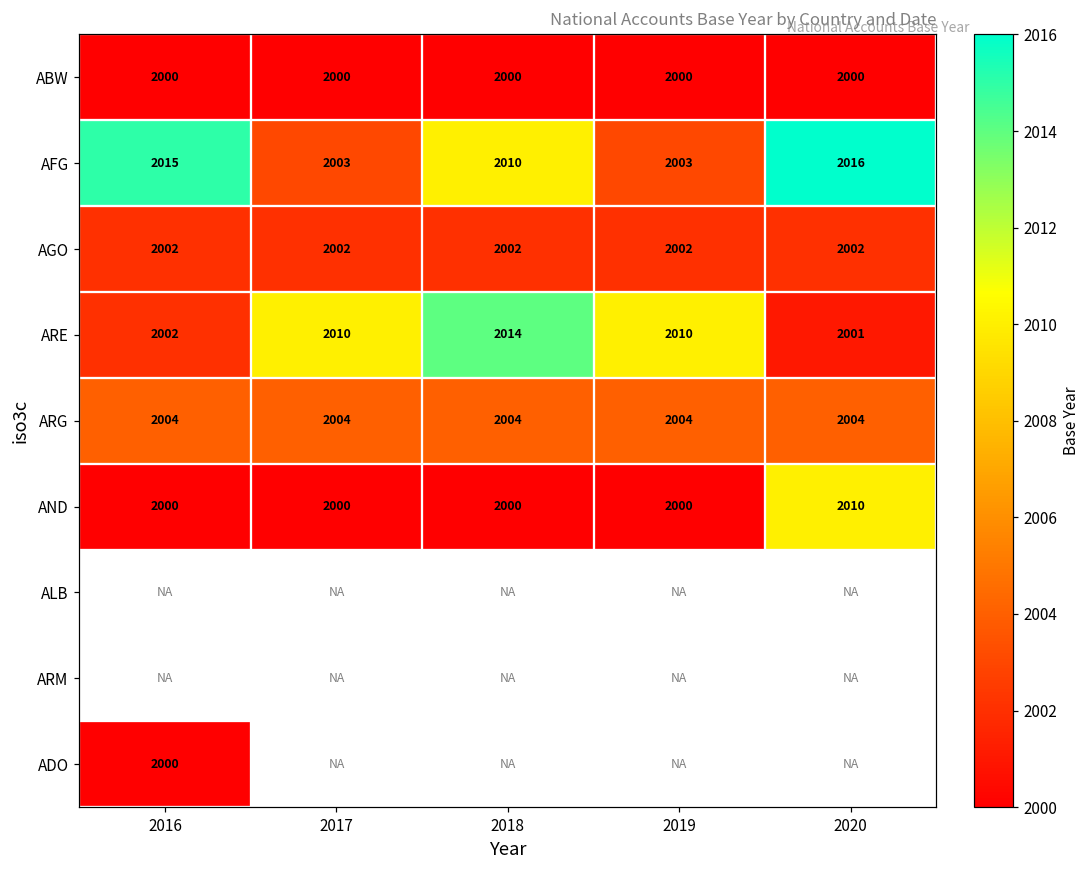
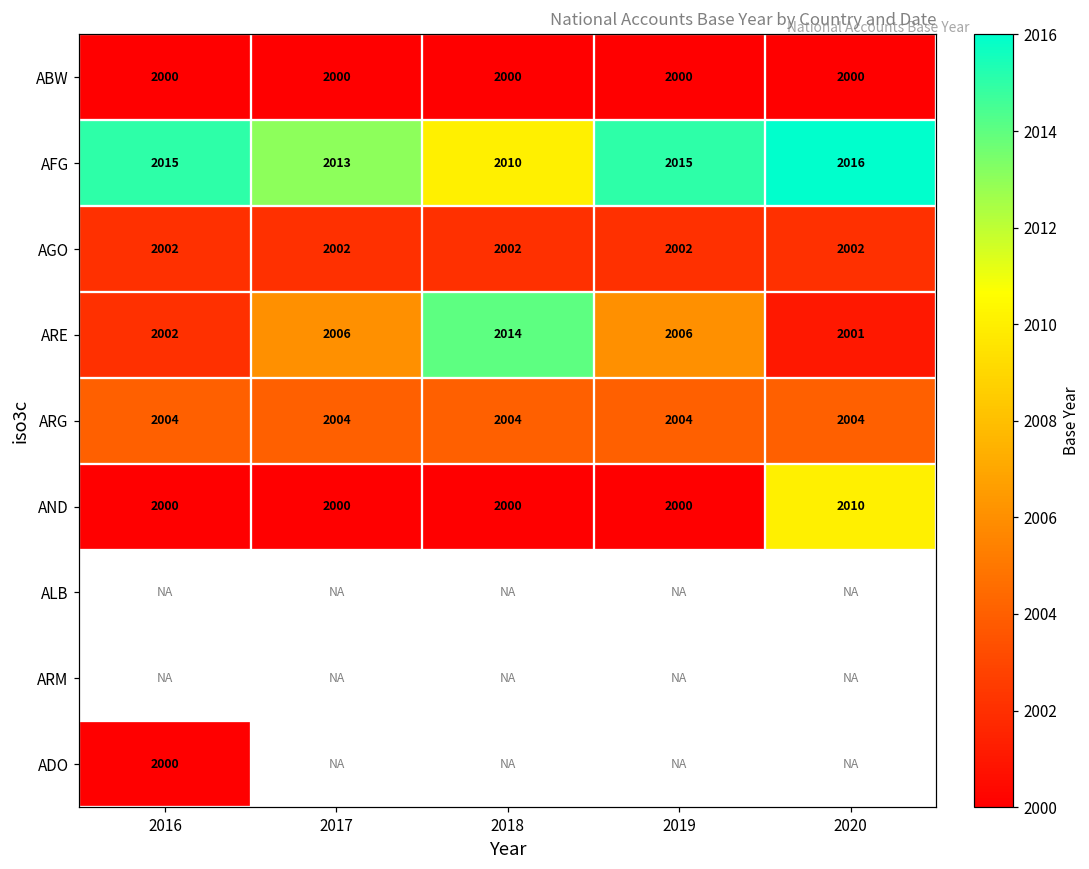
AFG, 2017: 2003 -> 2013
AFG, 2019: 2003 -> 2015
ARE, 2017: 2010 -> 2006
ARE, 2019: 2010 -> 2006
